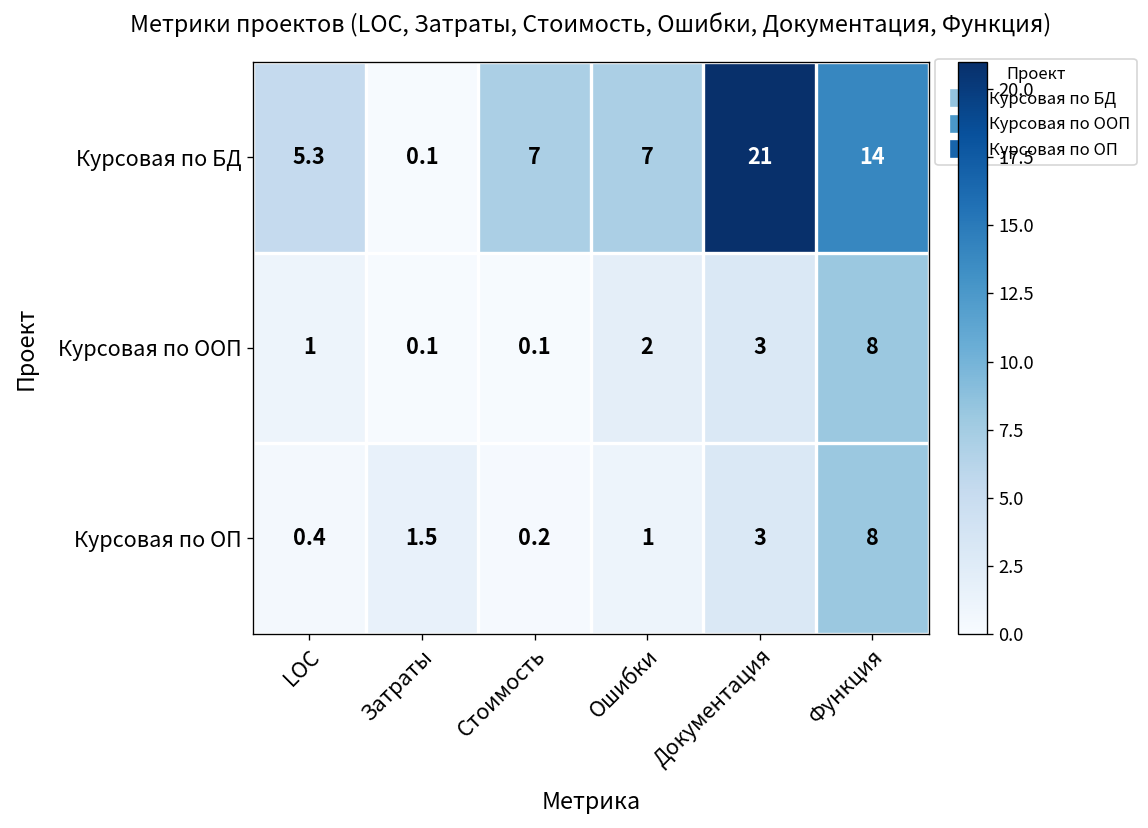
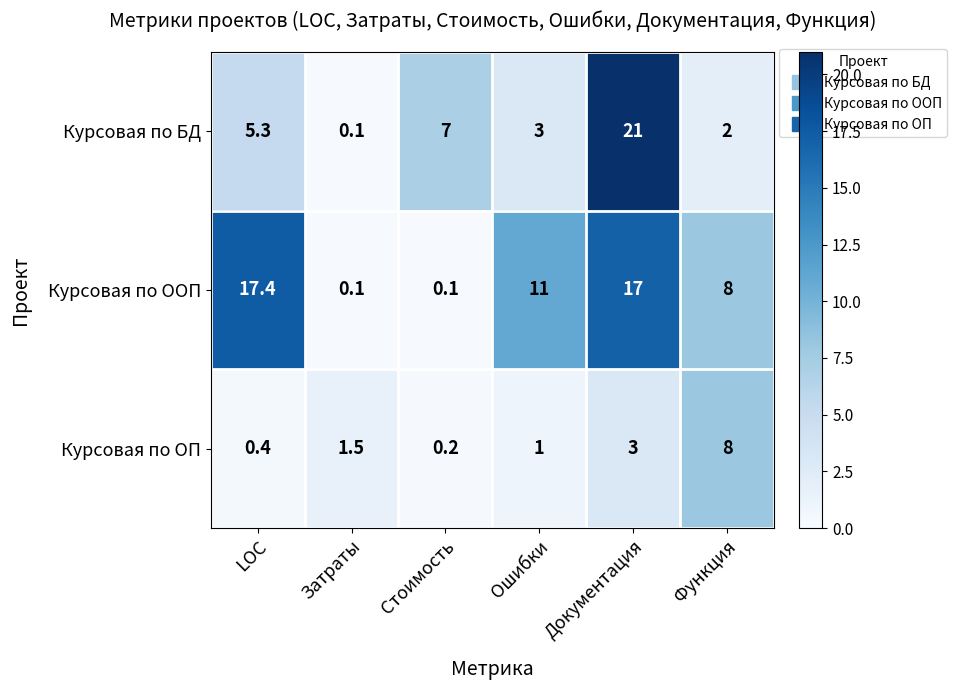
Курсовая по БД, Ошибки: 7 -> 3
Курсовая по БД, Функция: 14 -> 2
Курсовая по ООП, LOC: 1 -> 17.4
Курсовая по ООП, Ошибки: 2 -> 11
Курсовая по ООП, Документация: 3 -> 17
